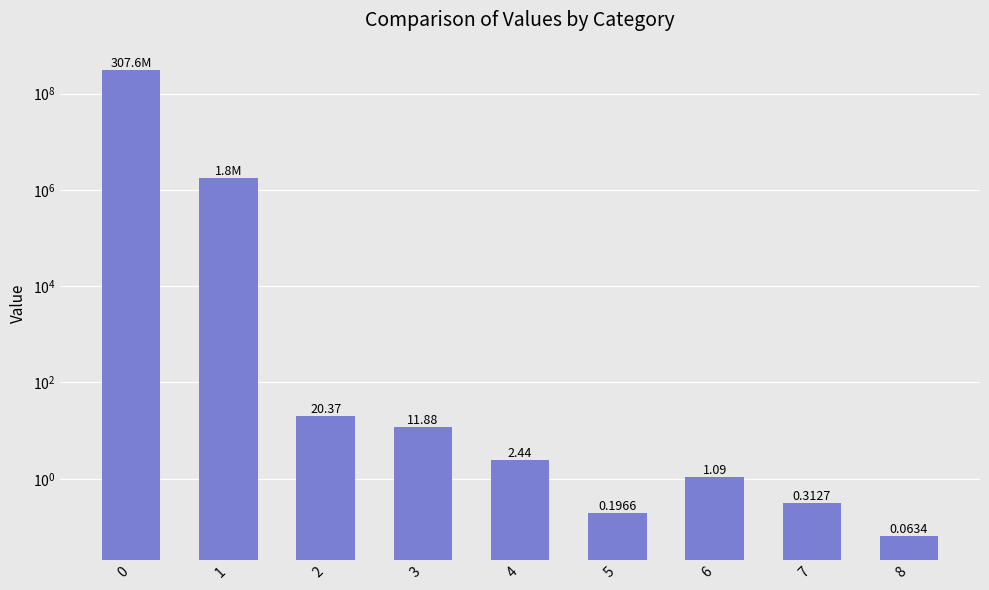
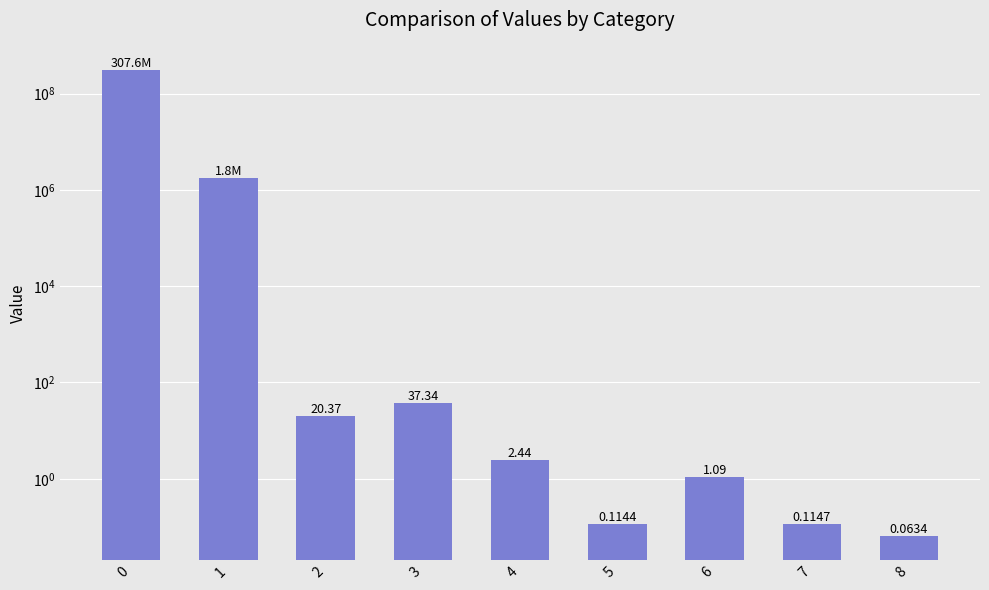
3: 11.88 -> 37.34
5: 0.1966 -> 0.1144
7: 0.3127 -> 0.1147
